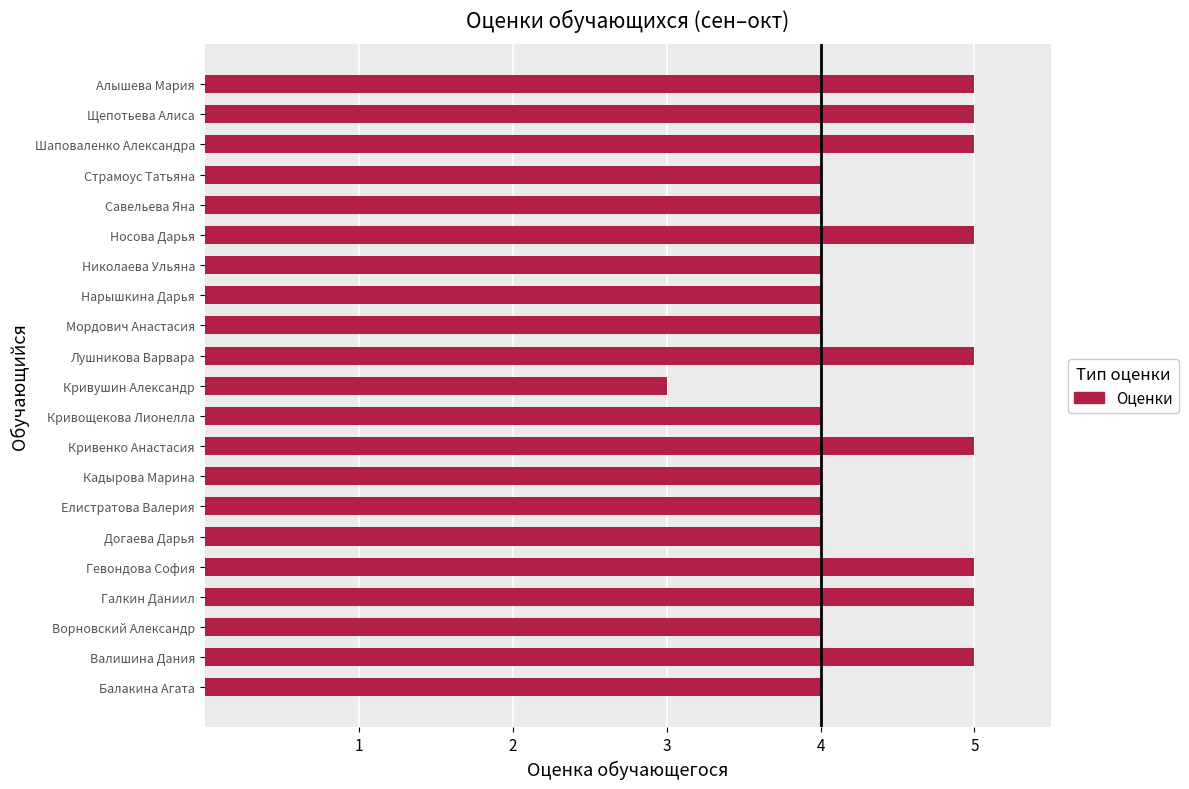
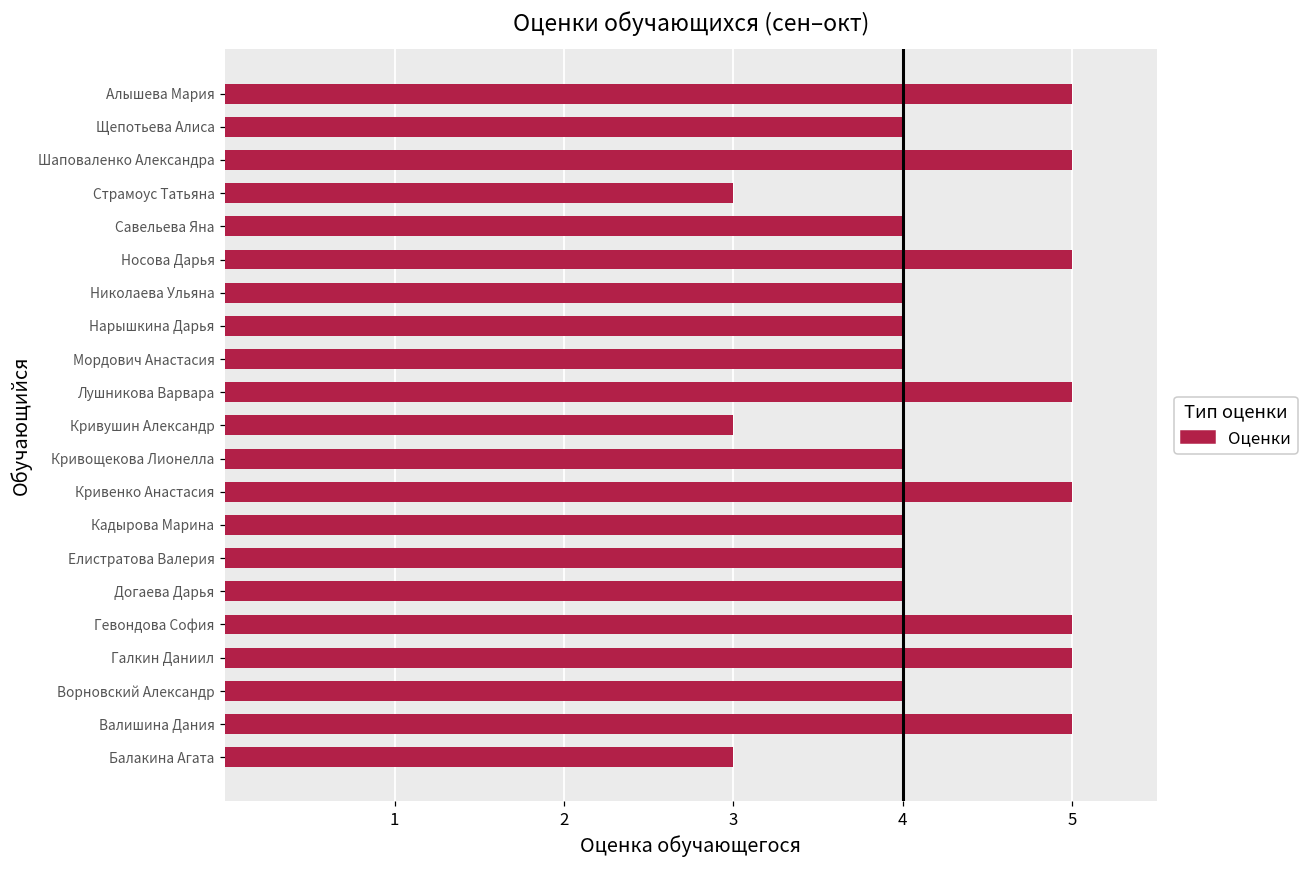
Щепотьева Алиса: 5 -> 4
Страмоус Татьяна: 4 -> 3
Балакина Агата: 4 -> 3
